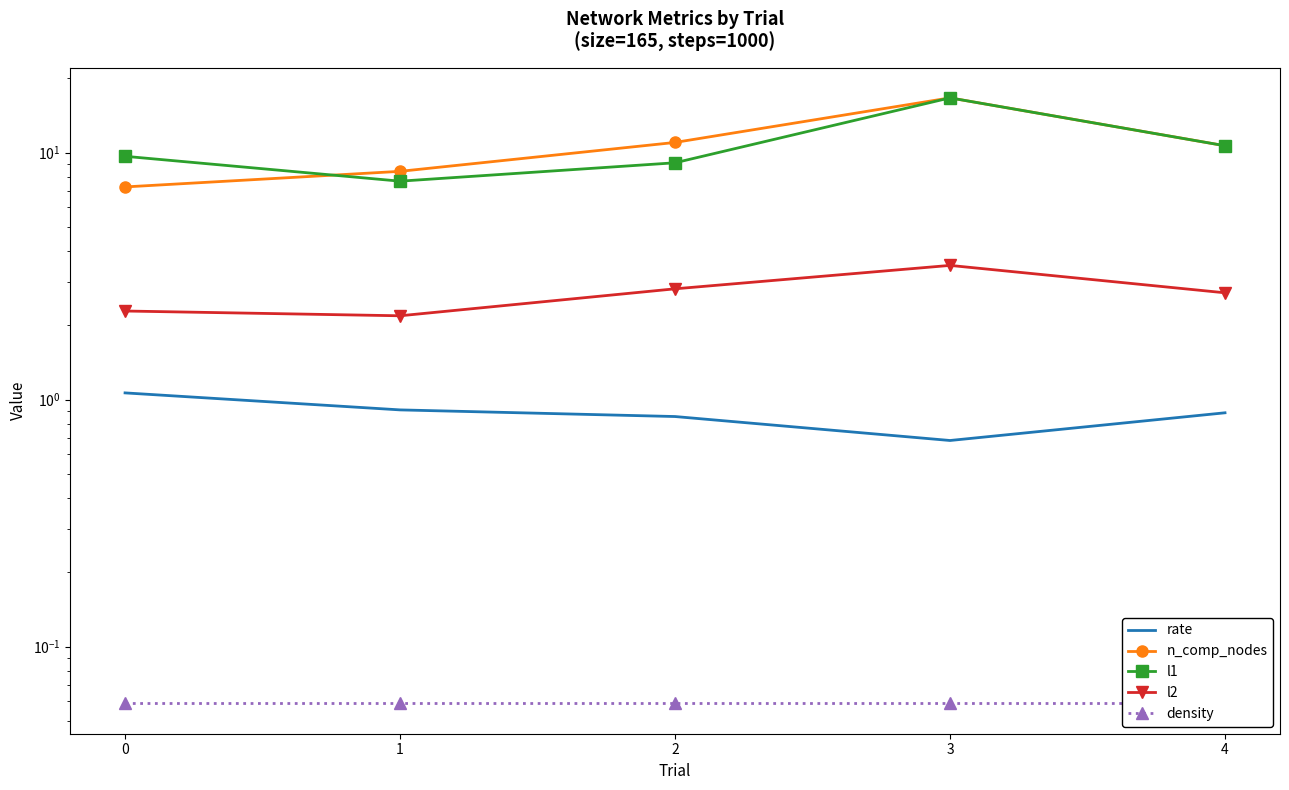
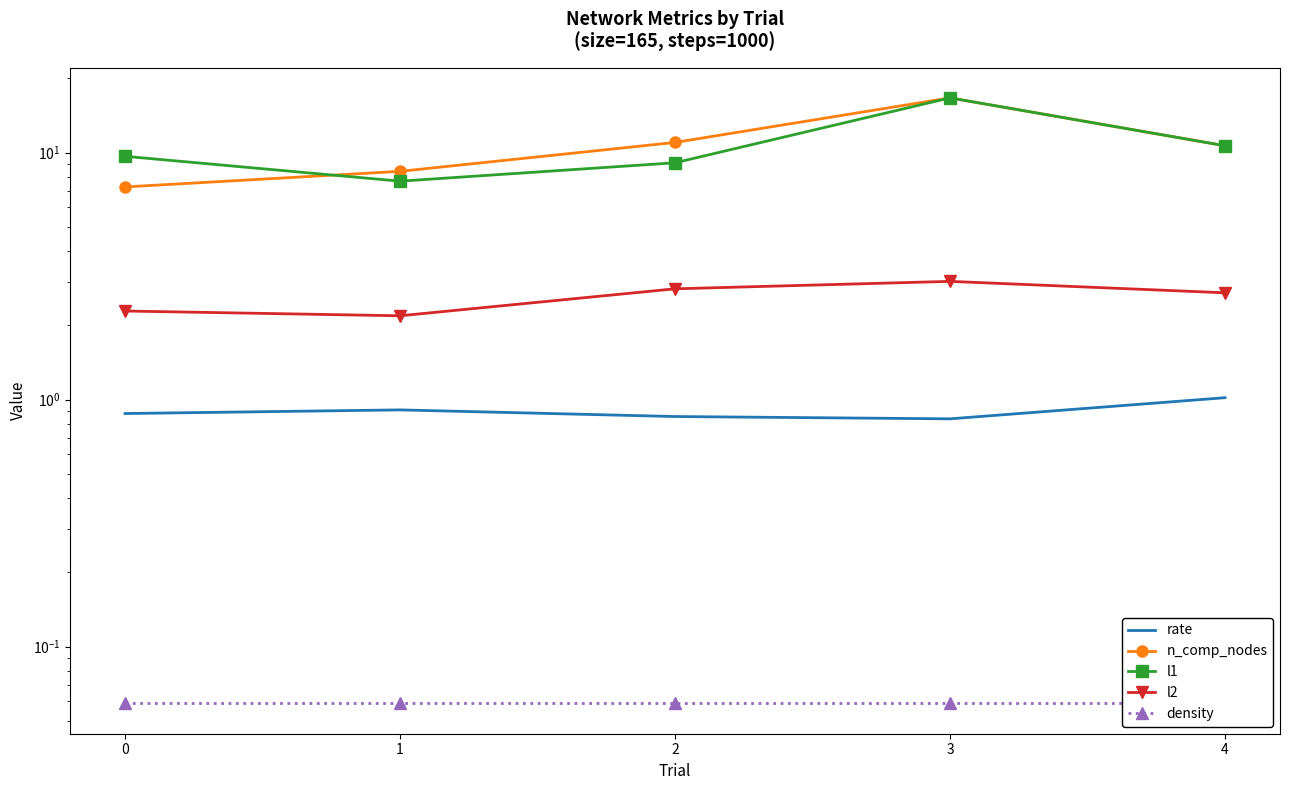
rate, 0: 1.07 -> 0.88
rate, 3: 0.68 -> 0.84
l2, 3: 3.5 -> 3.0
rate, 4: 0.88 -> 1.02
